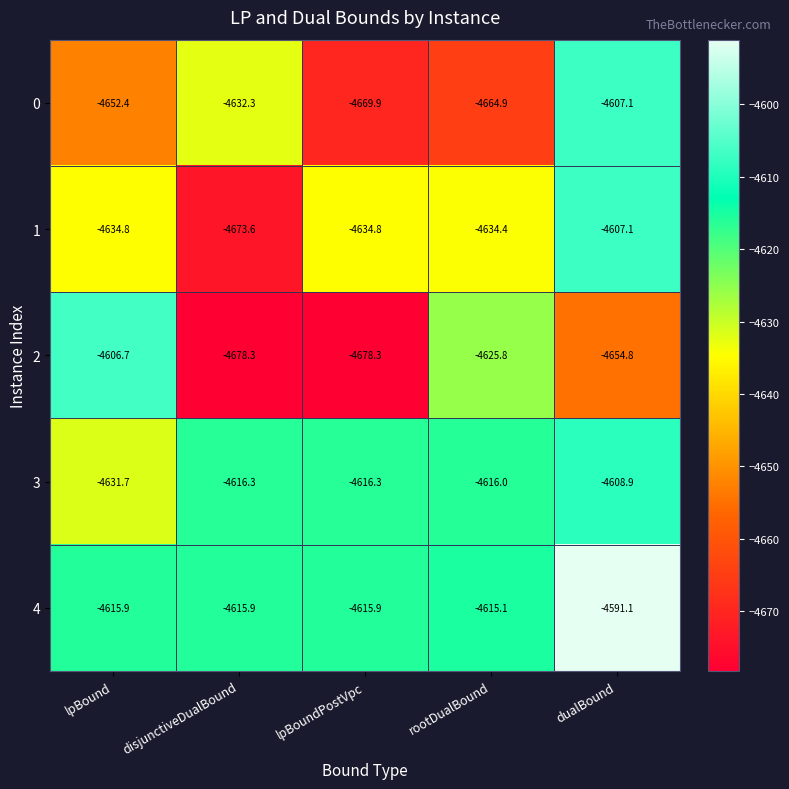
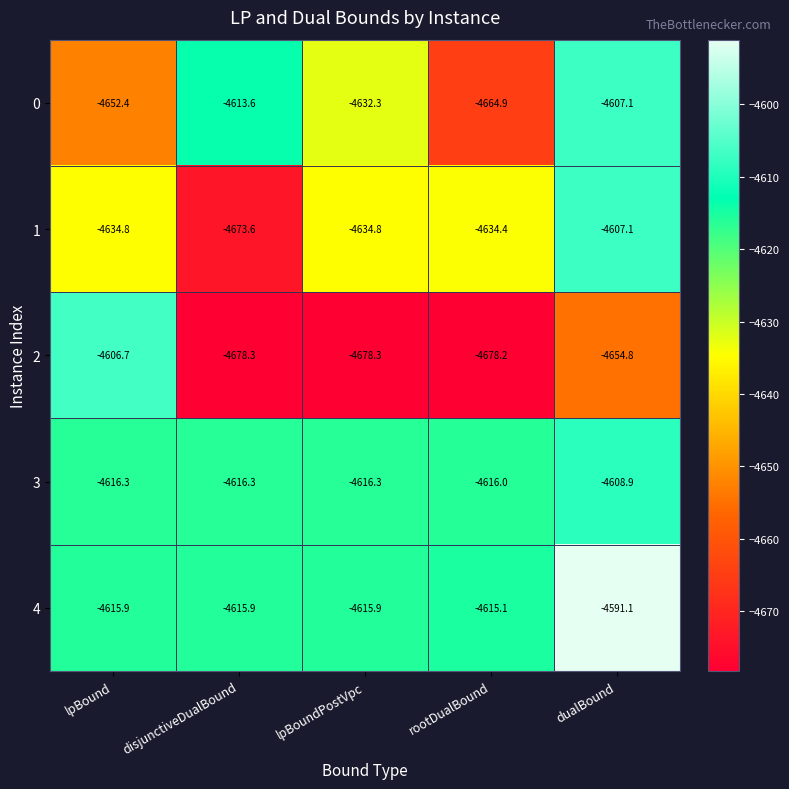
0, disjunctiveDualBound: -4632.3 -> -4613.6
0, lpBoundPostVpc: -4669.9 -> -4632.3
2, rootDualBound: -4625.8 -> -4678.2
3, lpBound: -4631.7 -> -4616.3
